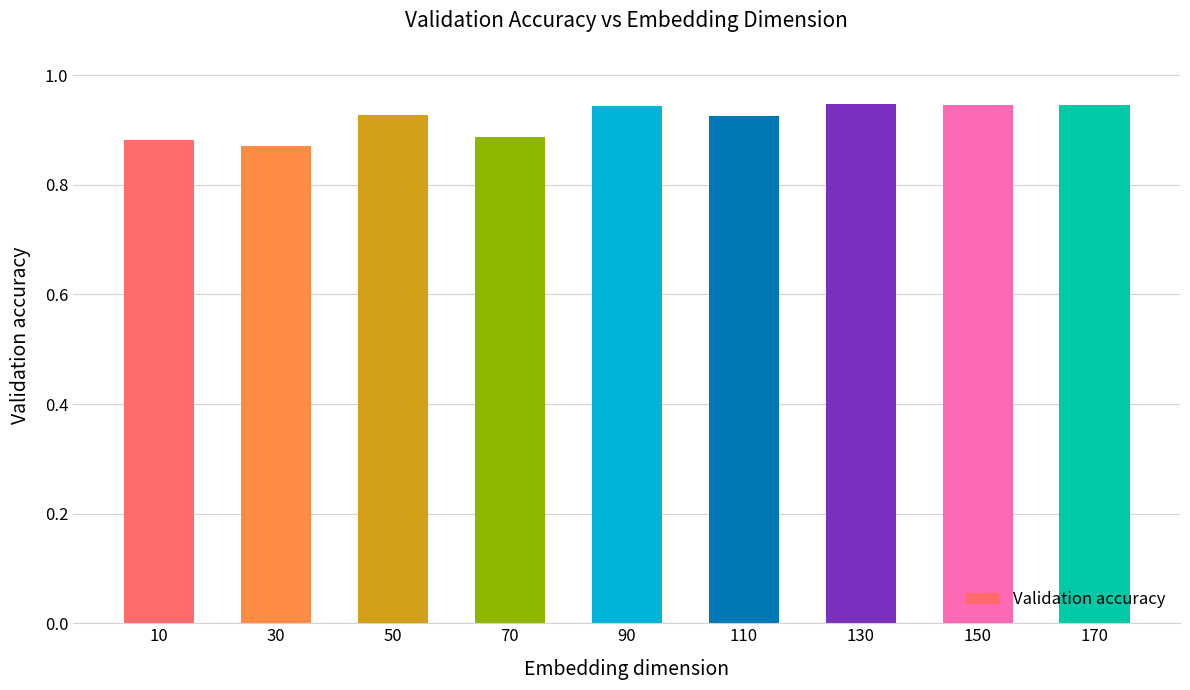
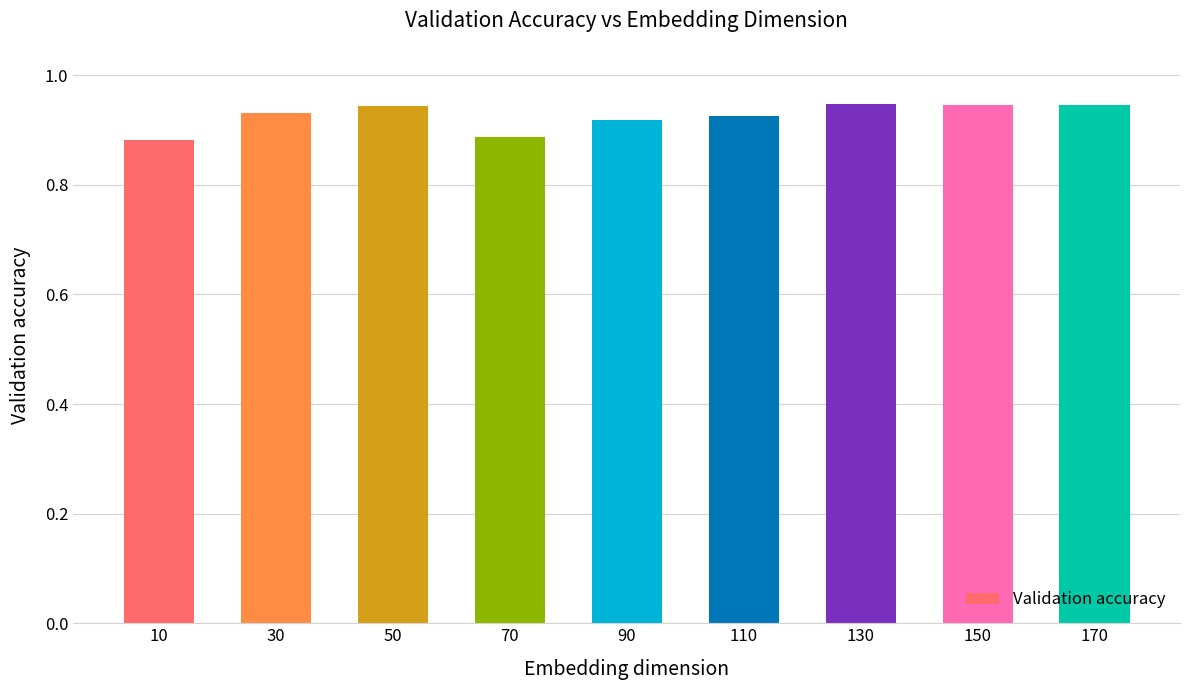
30: 0.87 -> 0.93
50: 0.93 -> 0.94
90: 0.94 -> 0.92
